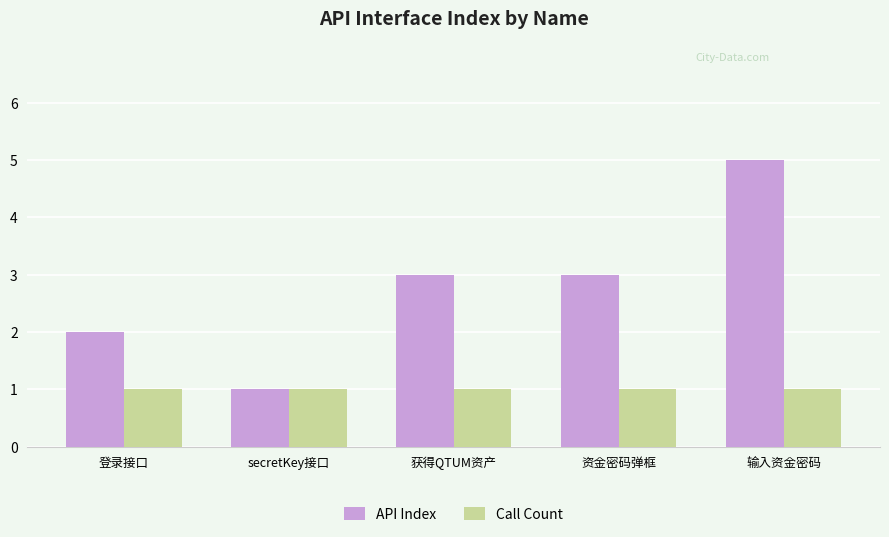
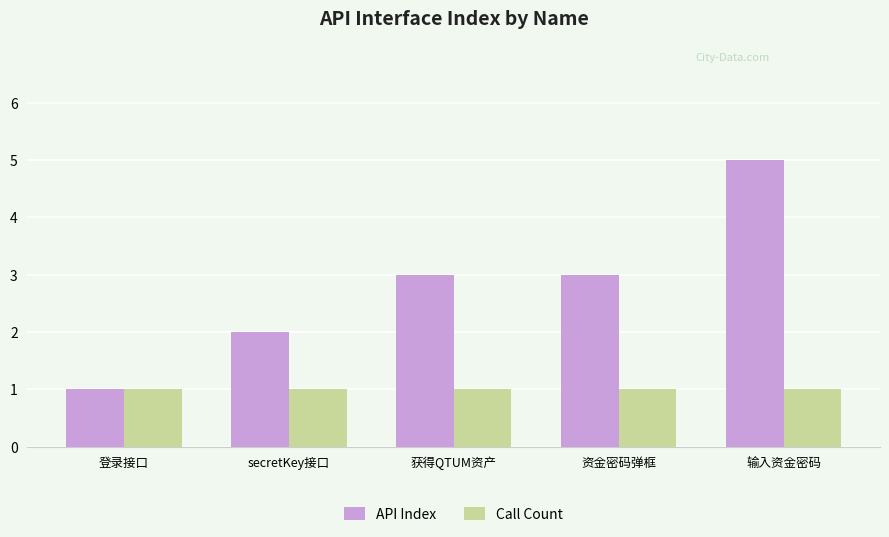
API Index, 登录接口: 2 -> 1
API Index, secretKey接口: 1 -> 2
